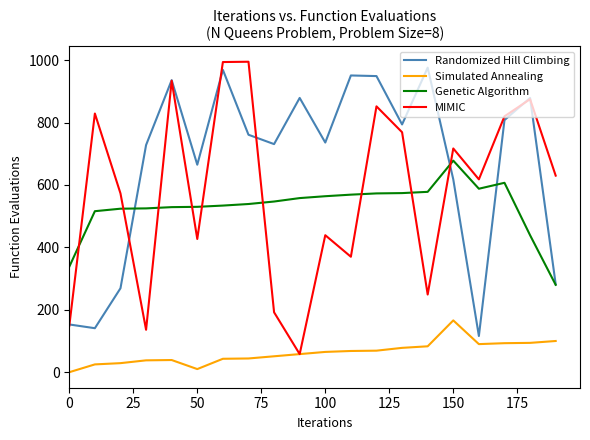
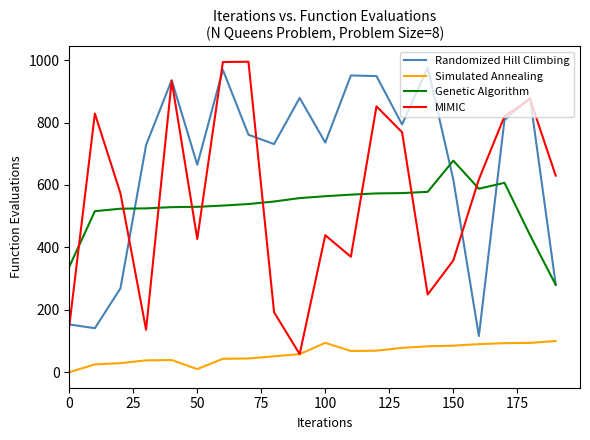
Simulated Annealing, 100: 70 -> 90
Simulated Annealing, 150: 170 -> 90
MIMIC, 150: 720 -> 360
